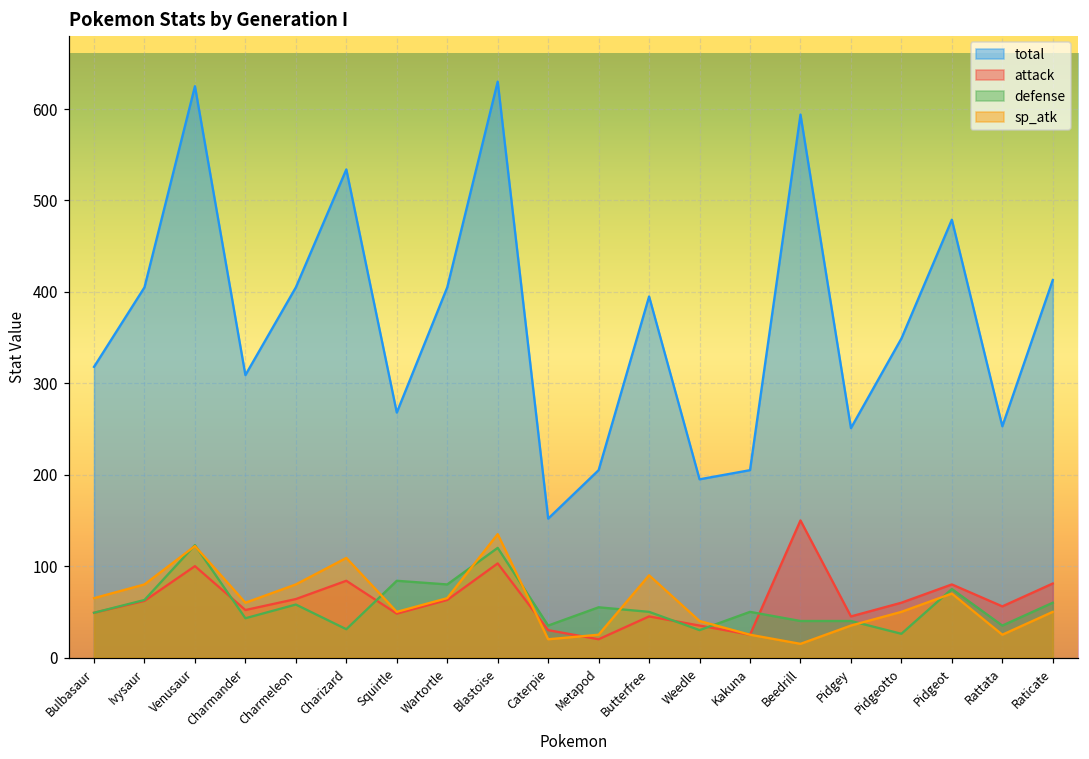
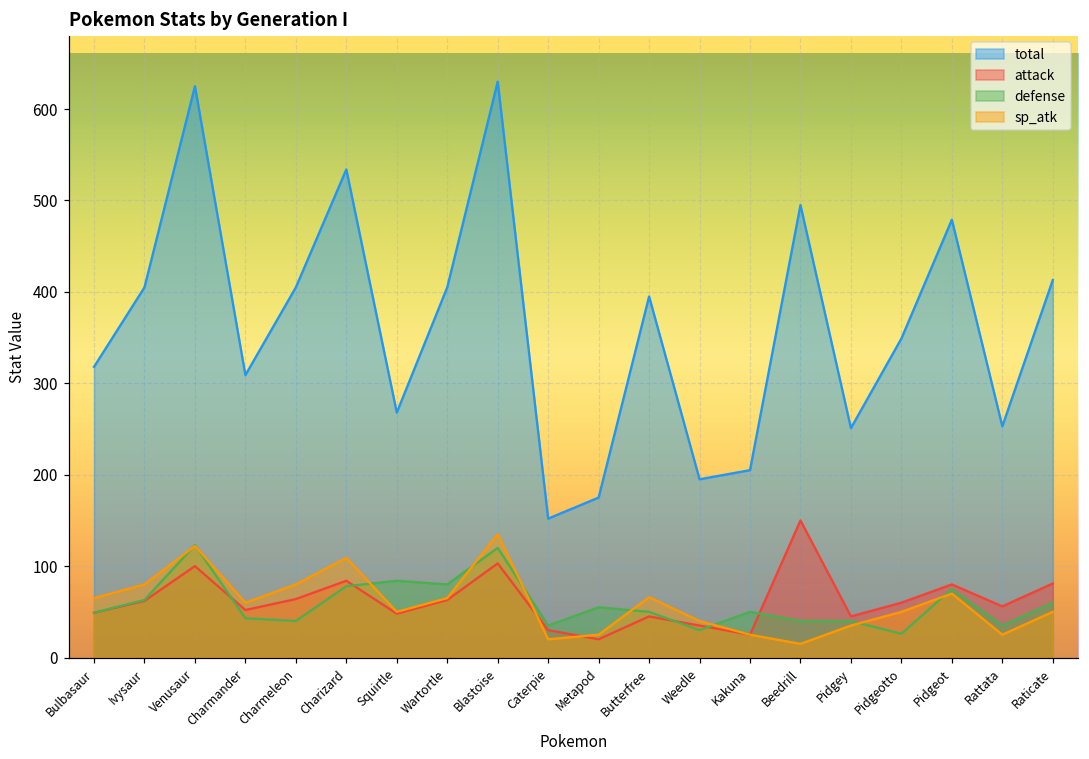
defense, Charmeleon: 60 -> 40
defense, Charizard: 30 -> 80
total, Metapod: 210 -> 180
sp_atk, Butterfree: 90 -> 70
total, Beedrill: 590 -> 500
